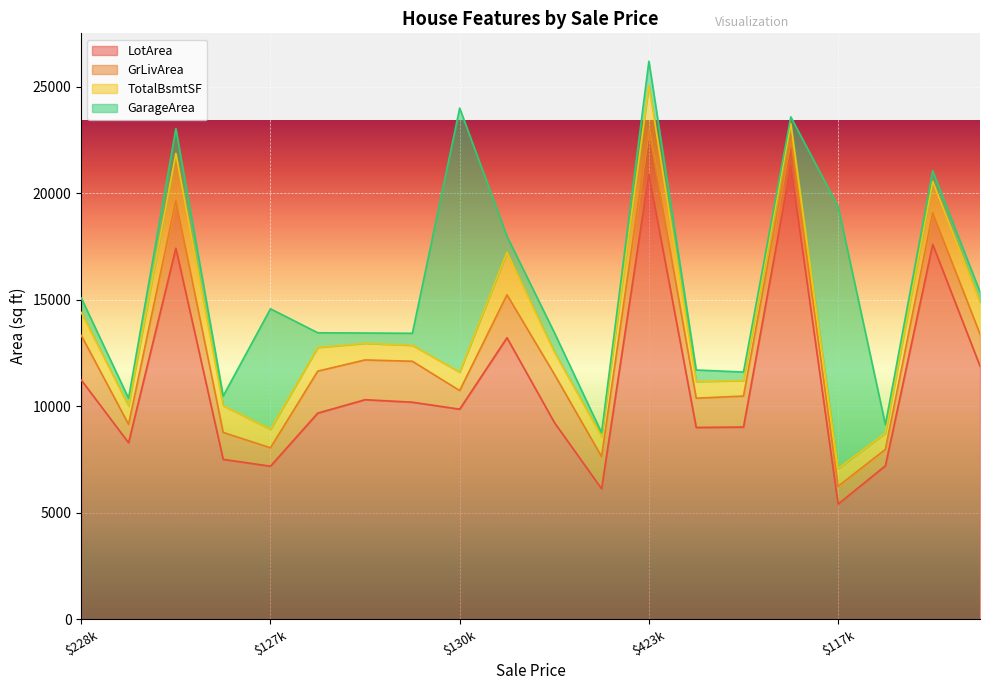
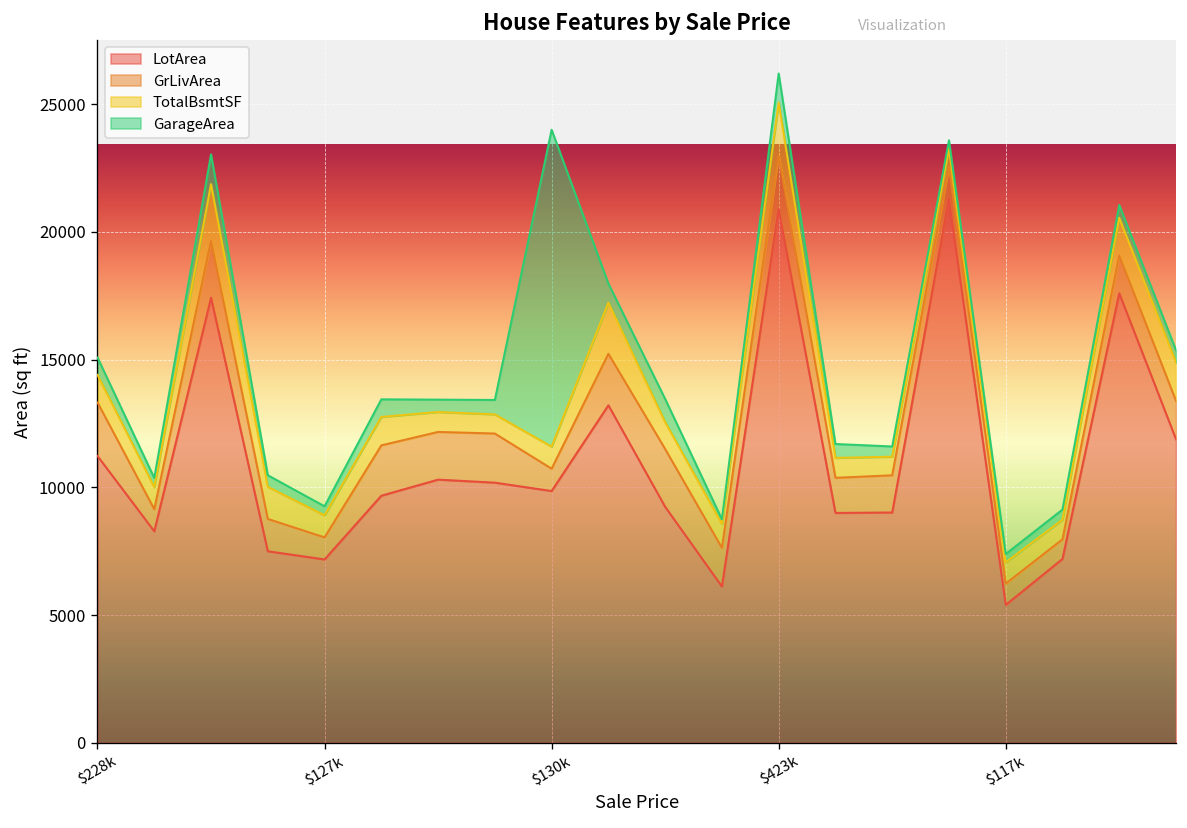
GarageArea, $127k: 5700 -> 400
GarageArea, $117k: 12300 -> 300
